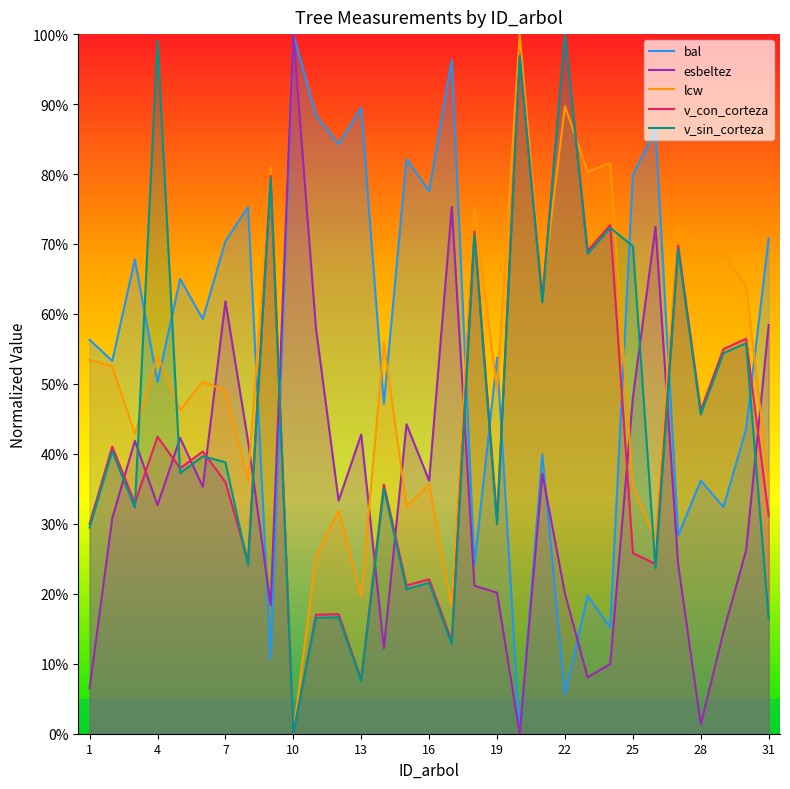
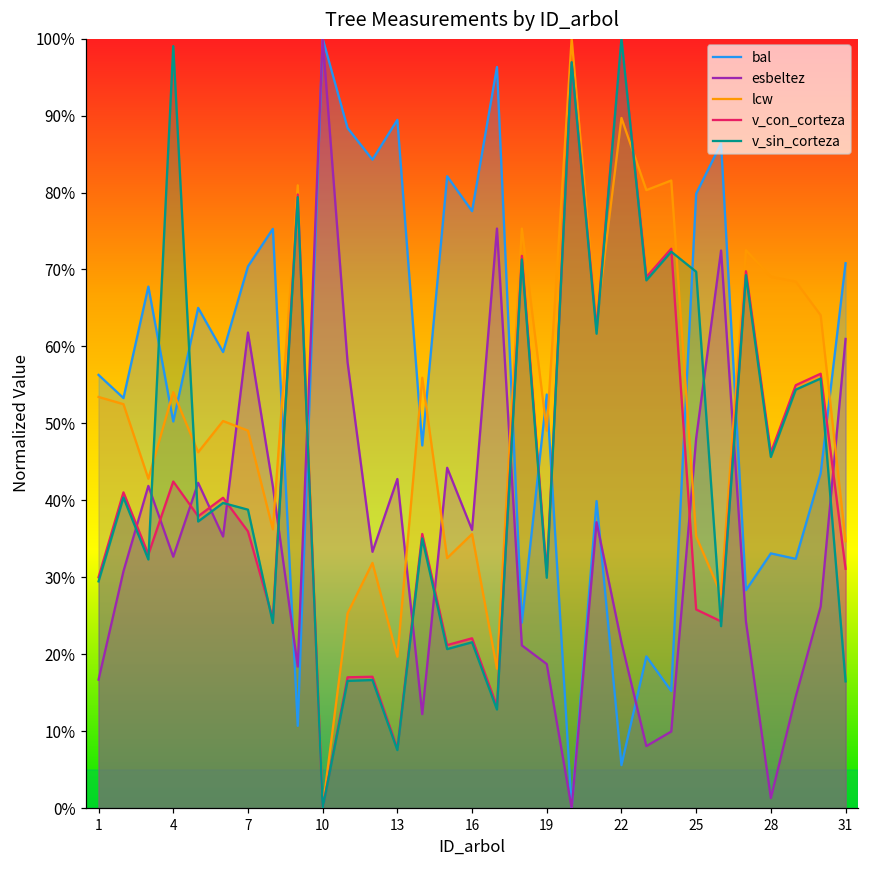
esbeltez, 1: 6% -> 17%
esbeltez, 19: 20% -> 19%
esbeltez, 22: 20% -> 22%
bal, 28: 36% -> 33%
esbeltez, 31: 58% -> 61%
lcw, 31: 36% -> 35%
